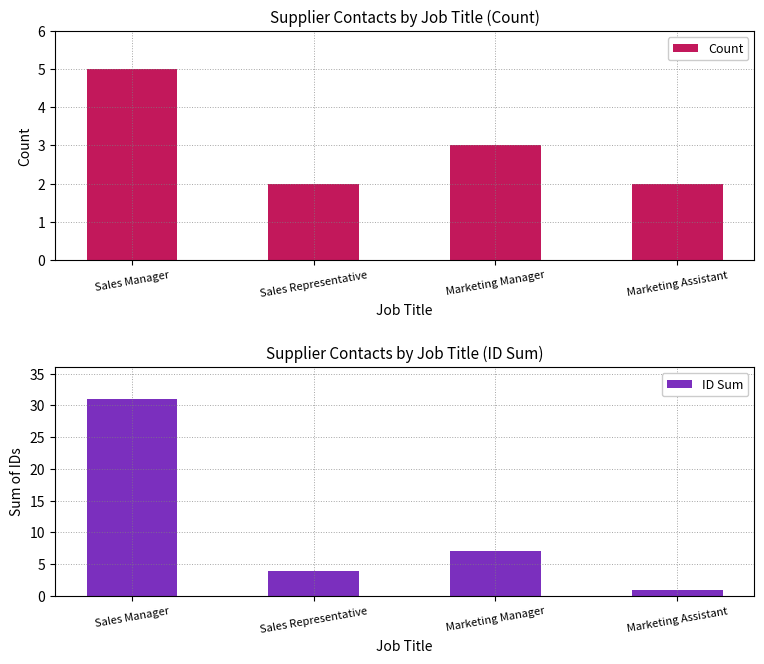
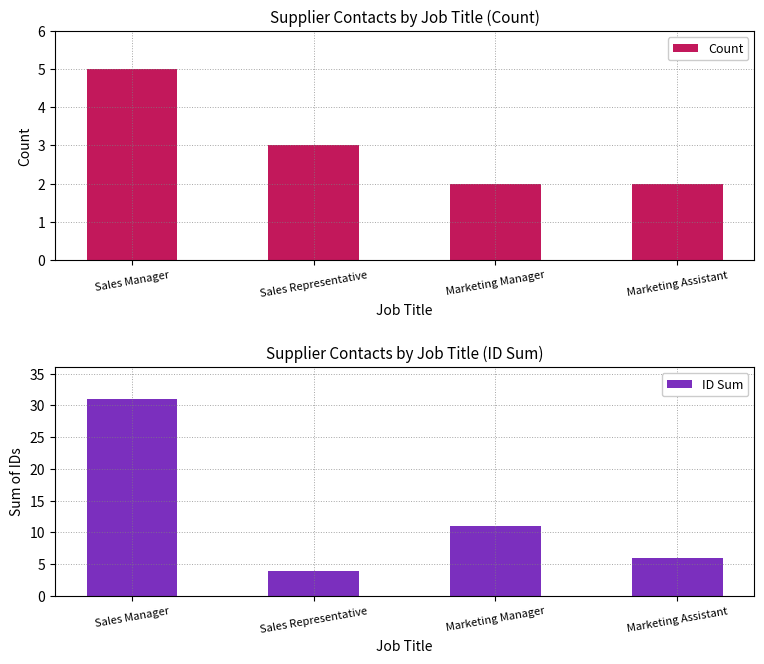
Supplier Contacts by Job Title (Count), Sales Representative: 2 -> 3
Supplier Contacts by Job Title (Count), Marketing Manager: 3 -> 2
Supplier Contacts by Job Title (ID Sum), Marketing Manager: 7 -> 11
Supplier Contacts by Job Title (ID Sum), Marketing Assistant: 1 -> 6
